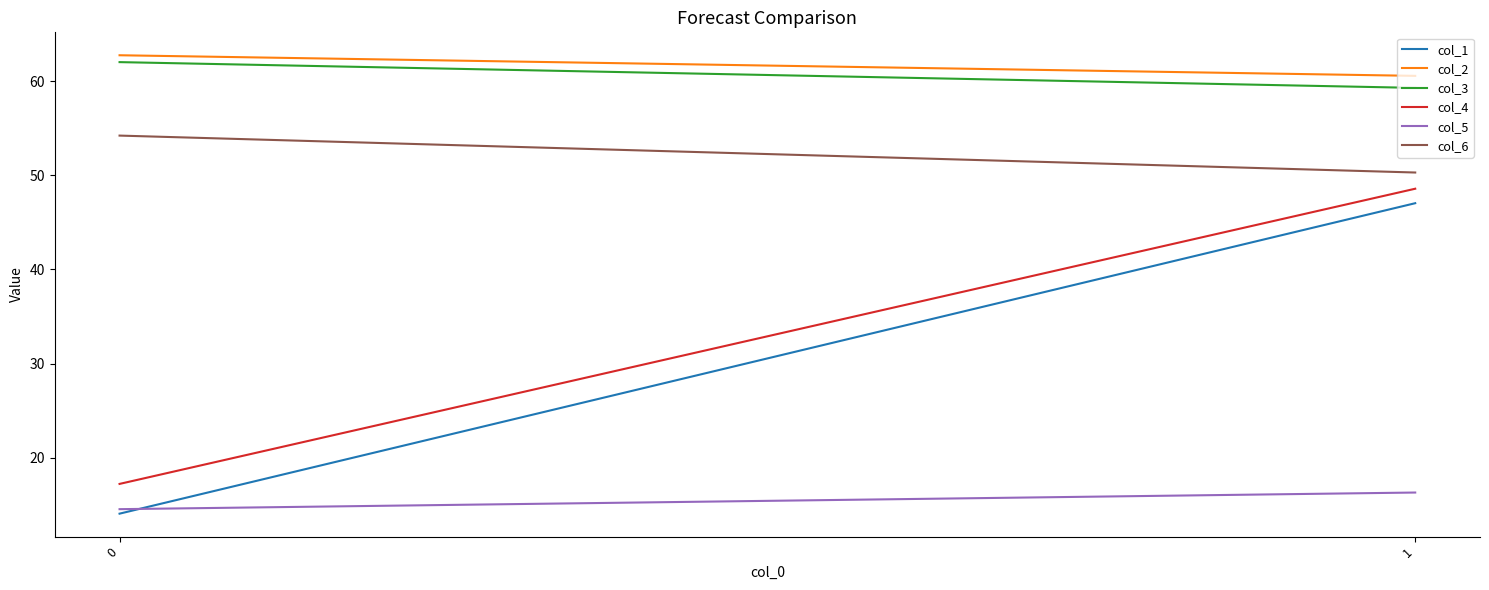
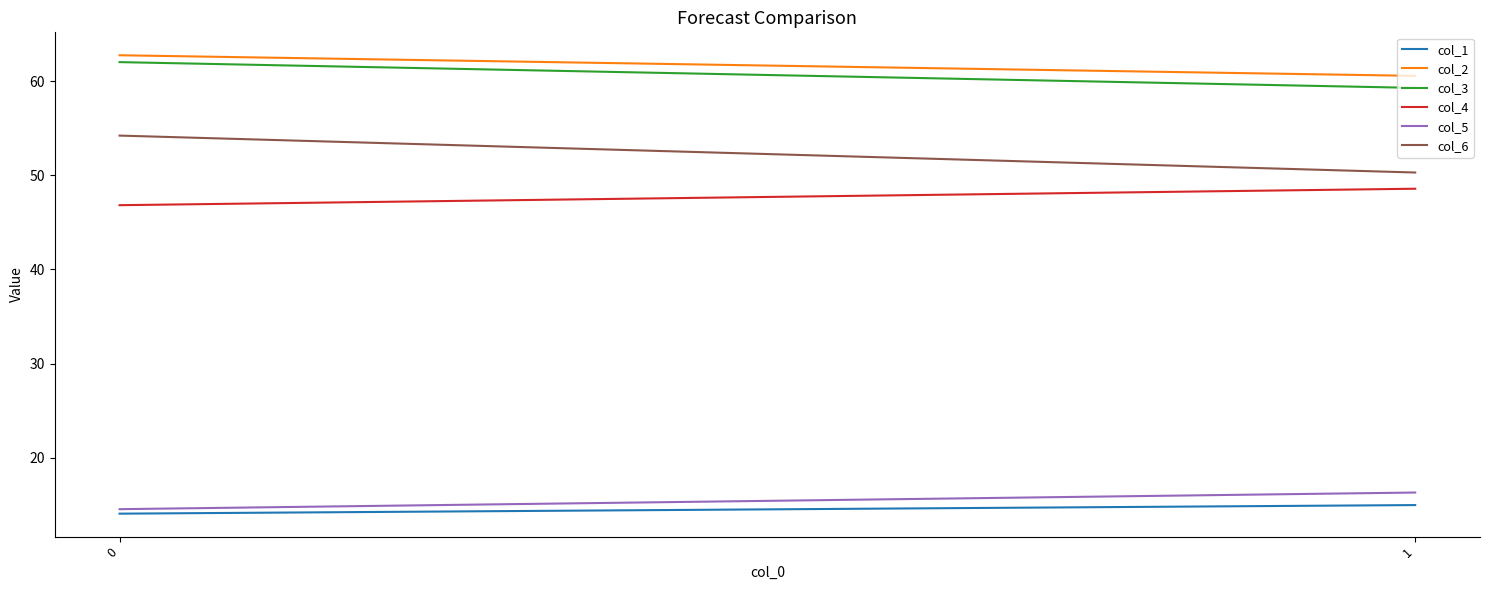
col_4, 0: 17 -> 47
col_1, 1: 47 -> 15
